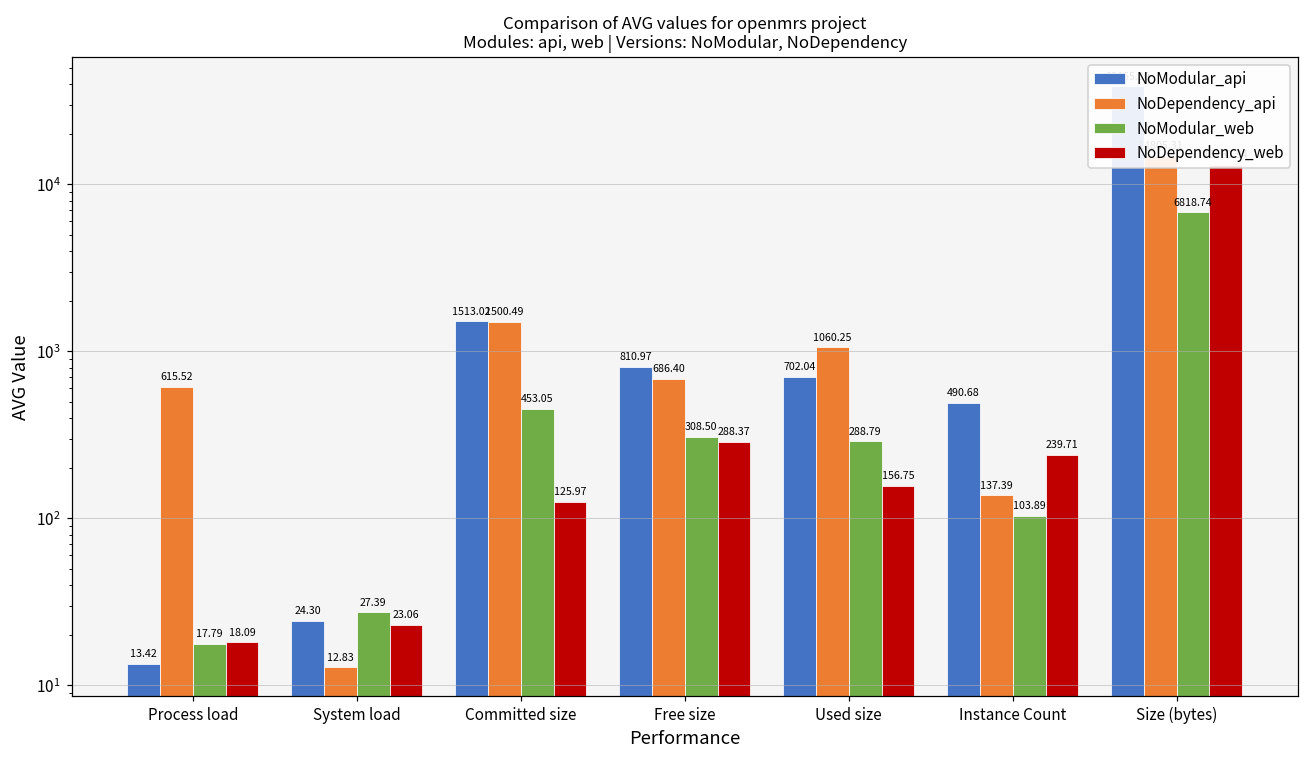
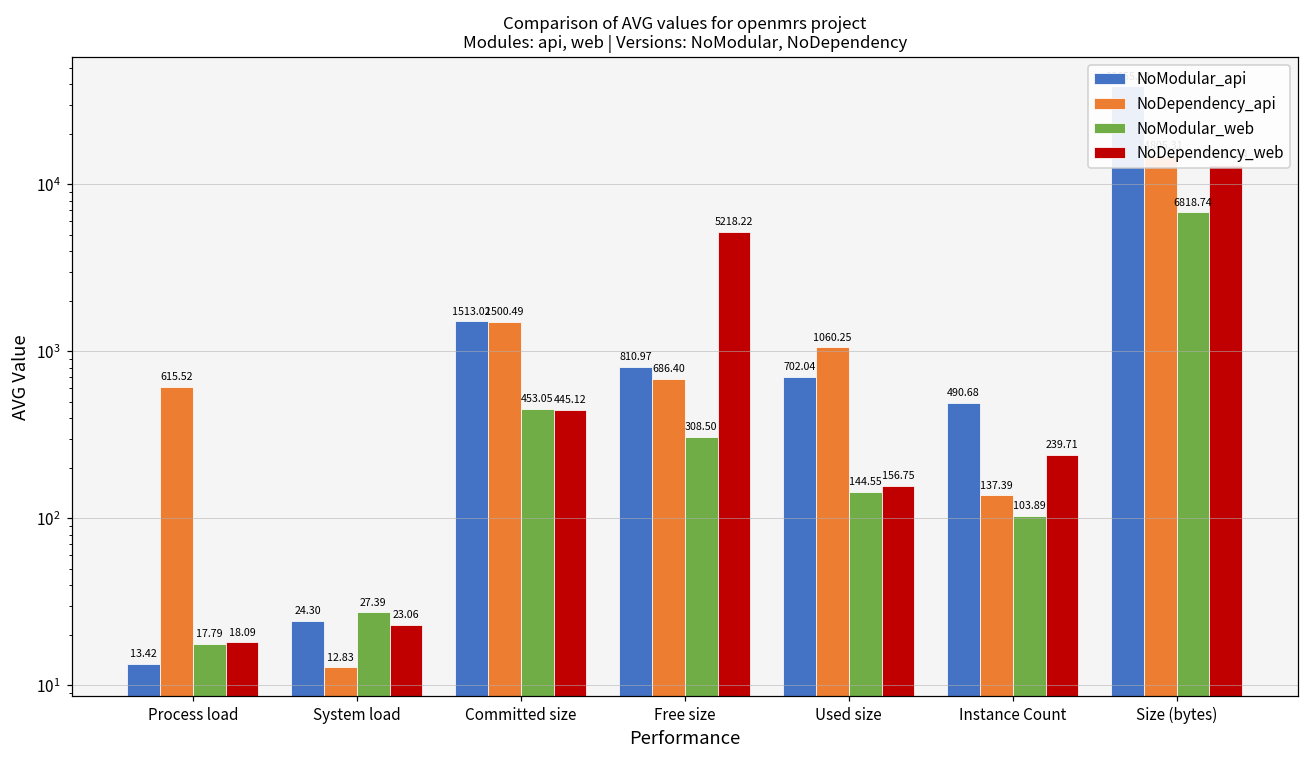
NoDependency_web, Committed size: 125.97 -> 445.12
NoDependency_web, Free size: 288.37 -> 5218.22
NoModular_web, Used size: 288.79 -> 144.55
